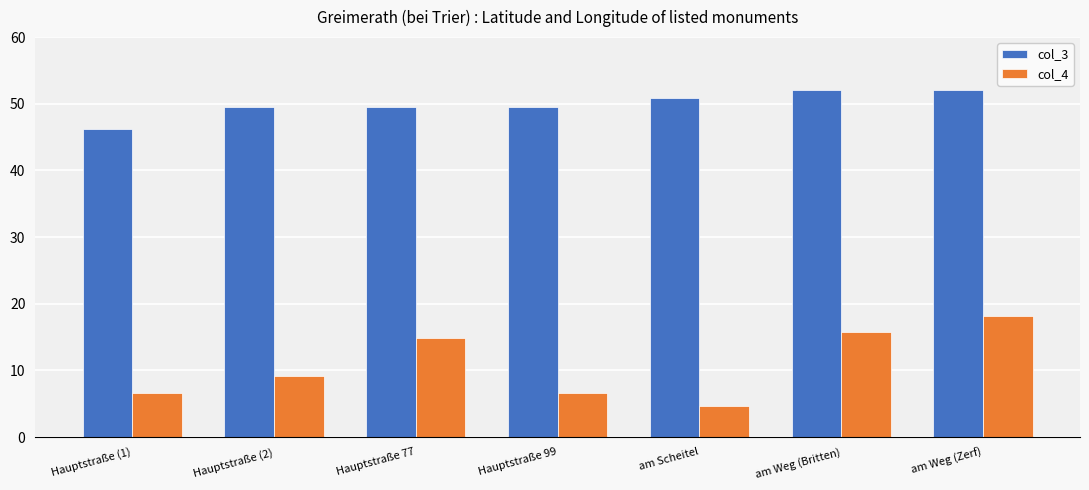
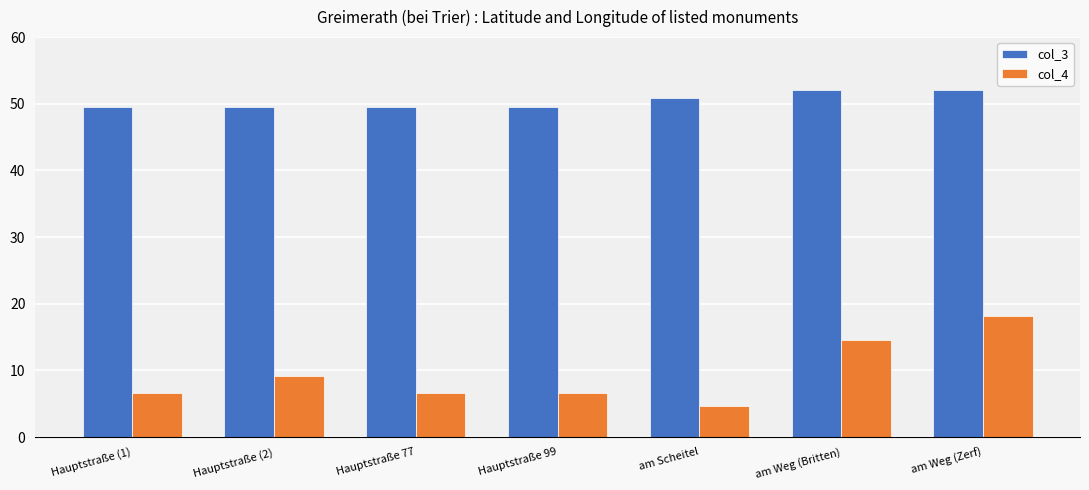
col_3, Hauptstraße (1): 46 -> 50
col_4, Hauptstraße 77: 15 -> 7
col_4, am Weg (Britten): 16 -> 15
